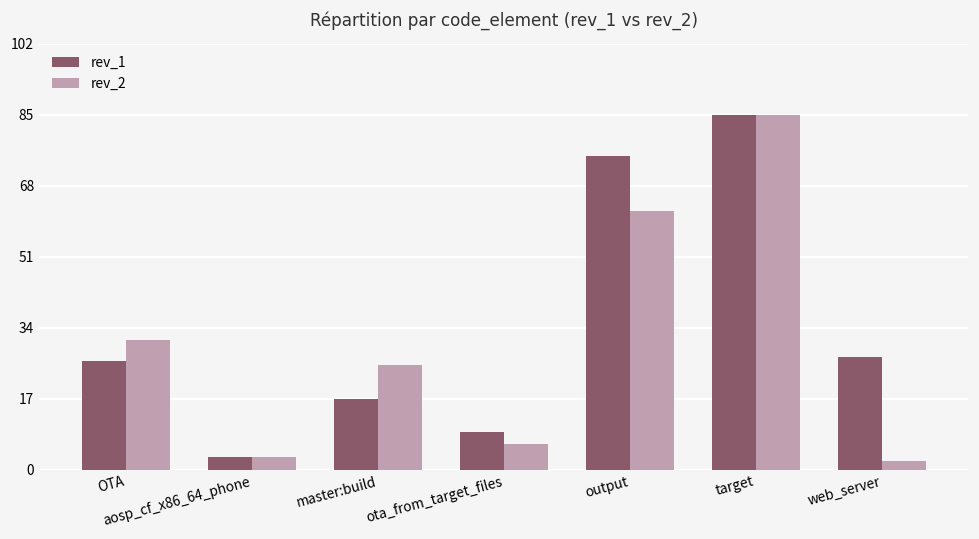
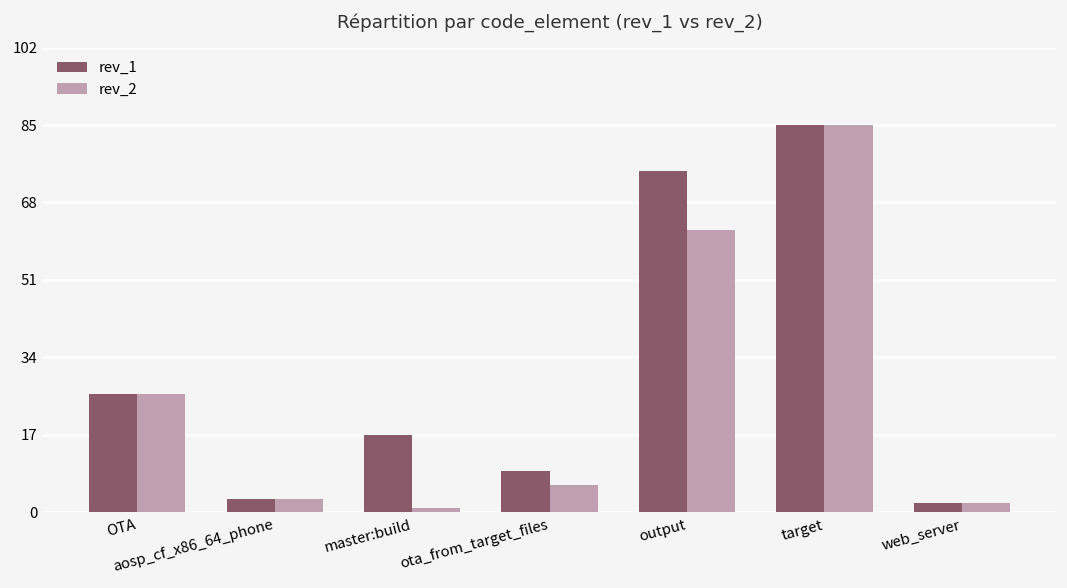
rev_2, OTA: 31 -> 26
rev_2, master:build: 25 -> 1
rev_1, web_server: 27 -> 2
